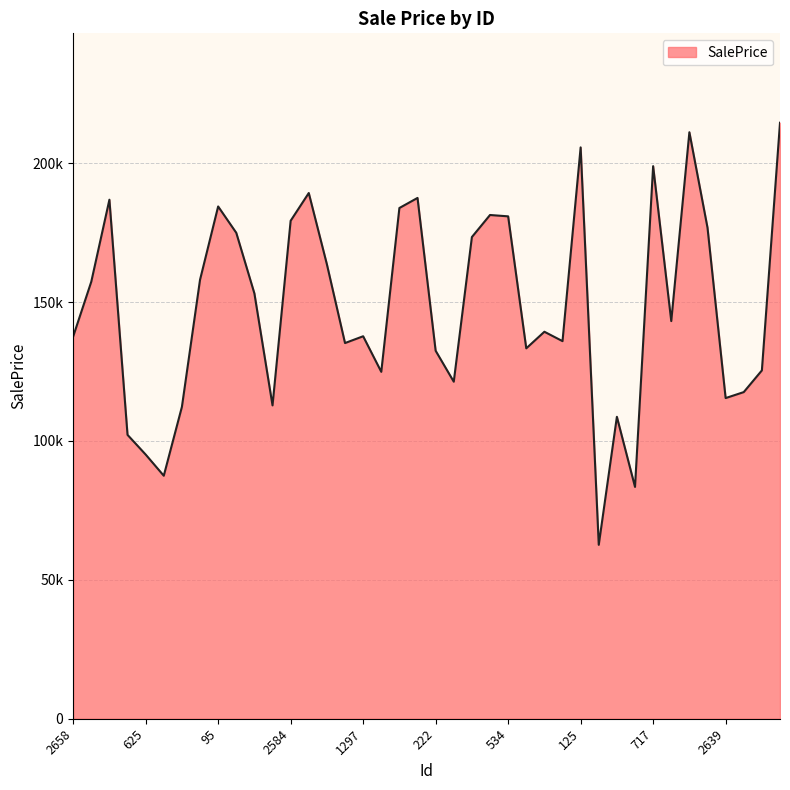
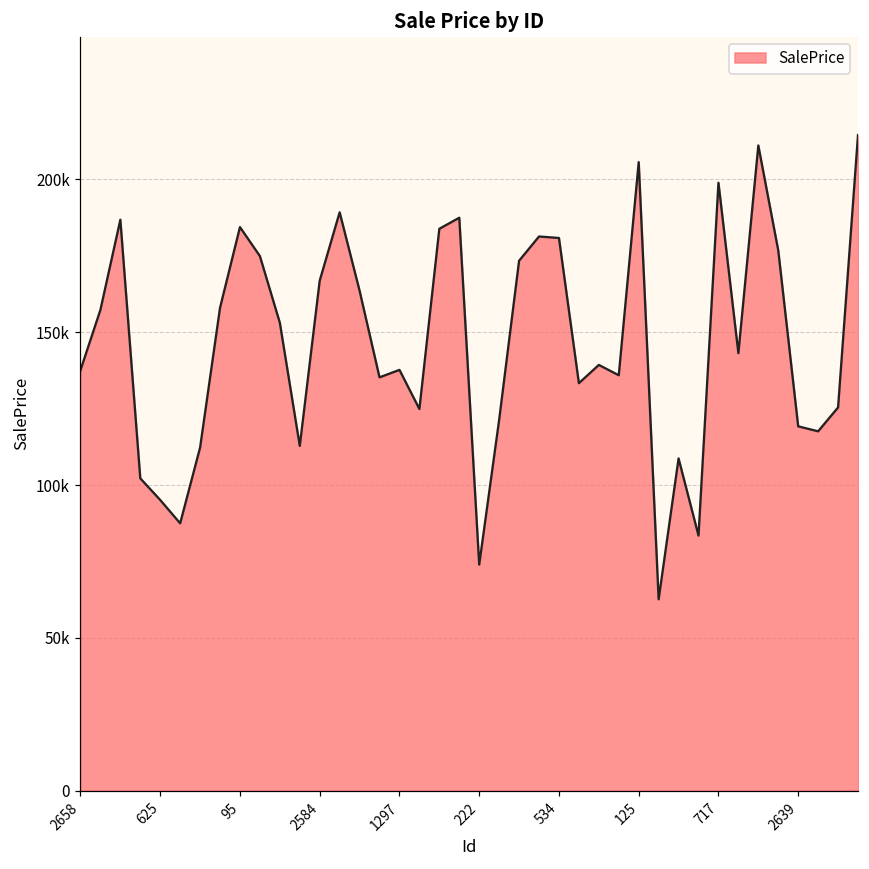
2584: 179000 -> 167000
222: 132000 -> 74000
2639: 115000 -> 119000
